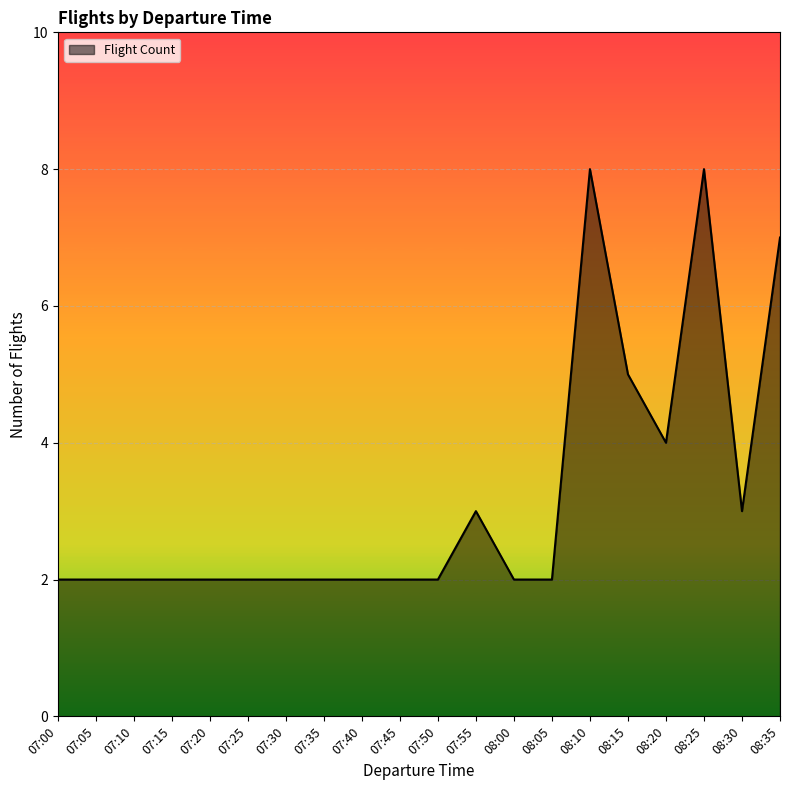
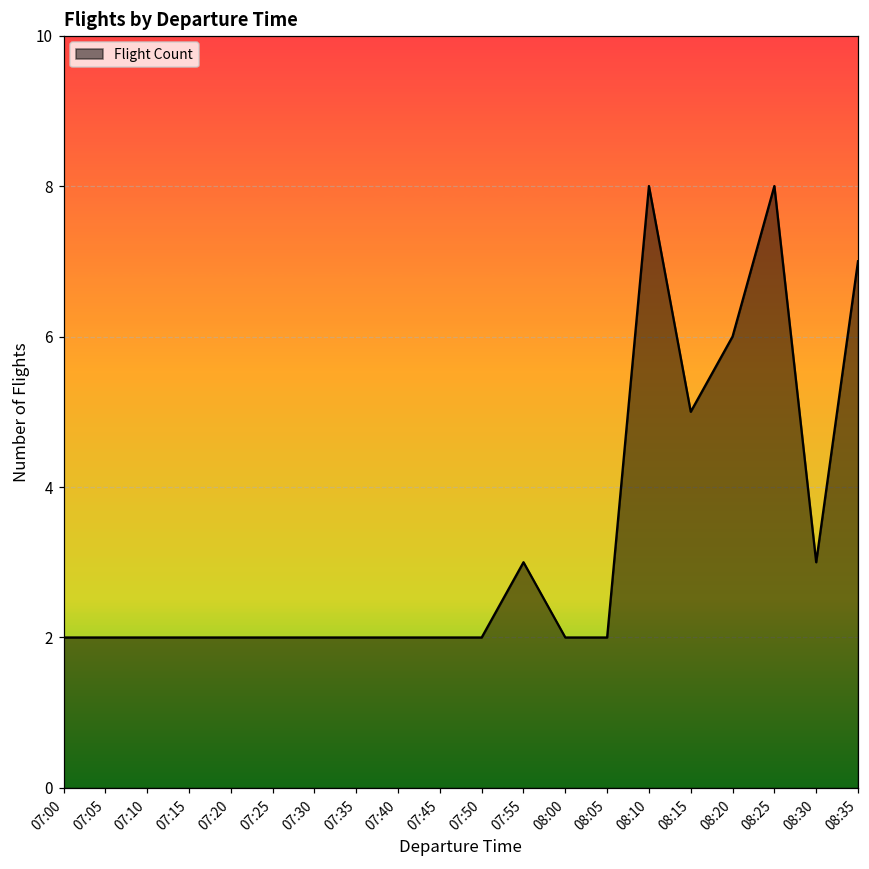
08:20: 4 -> 6
